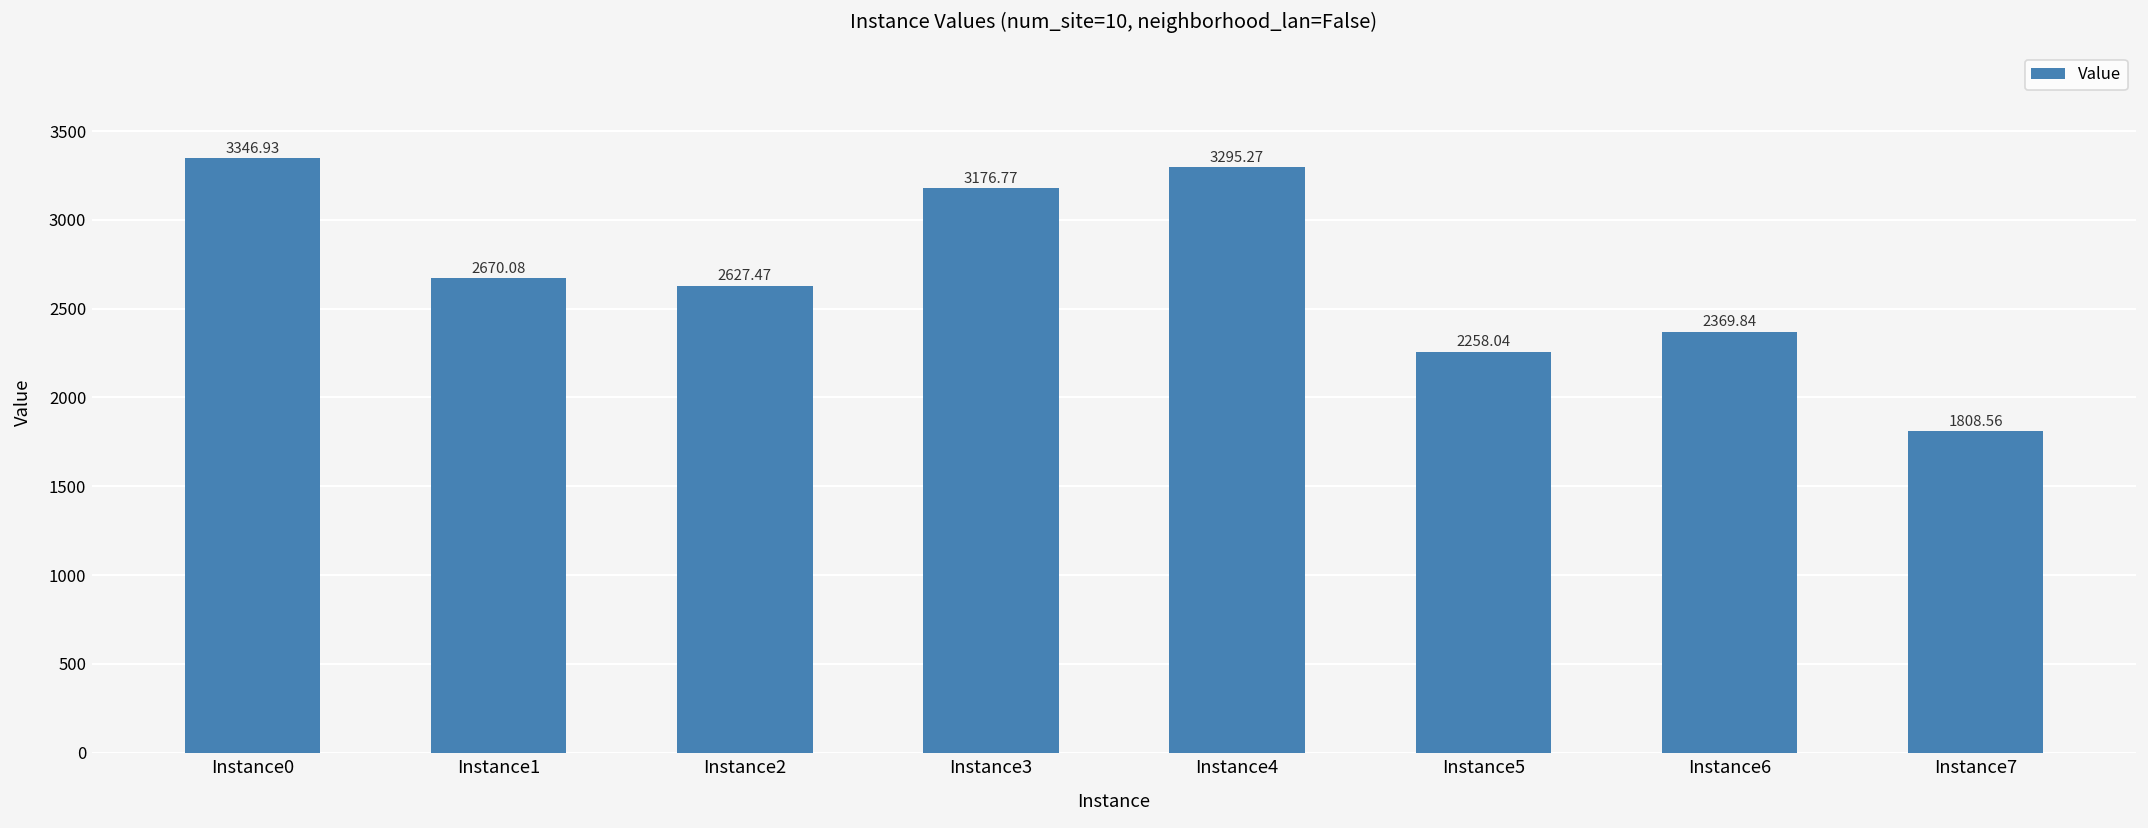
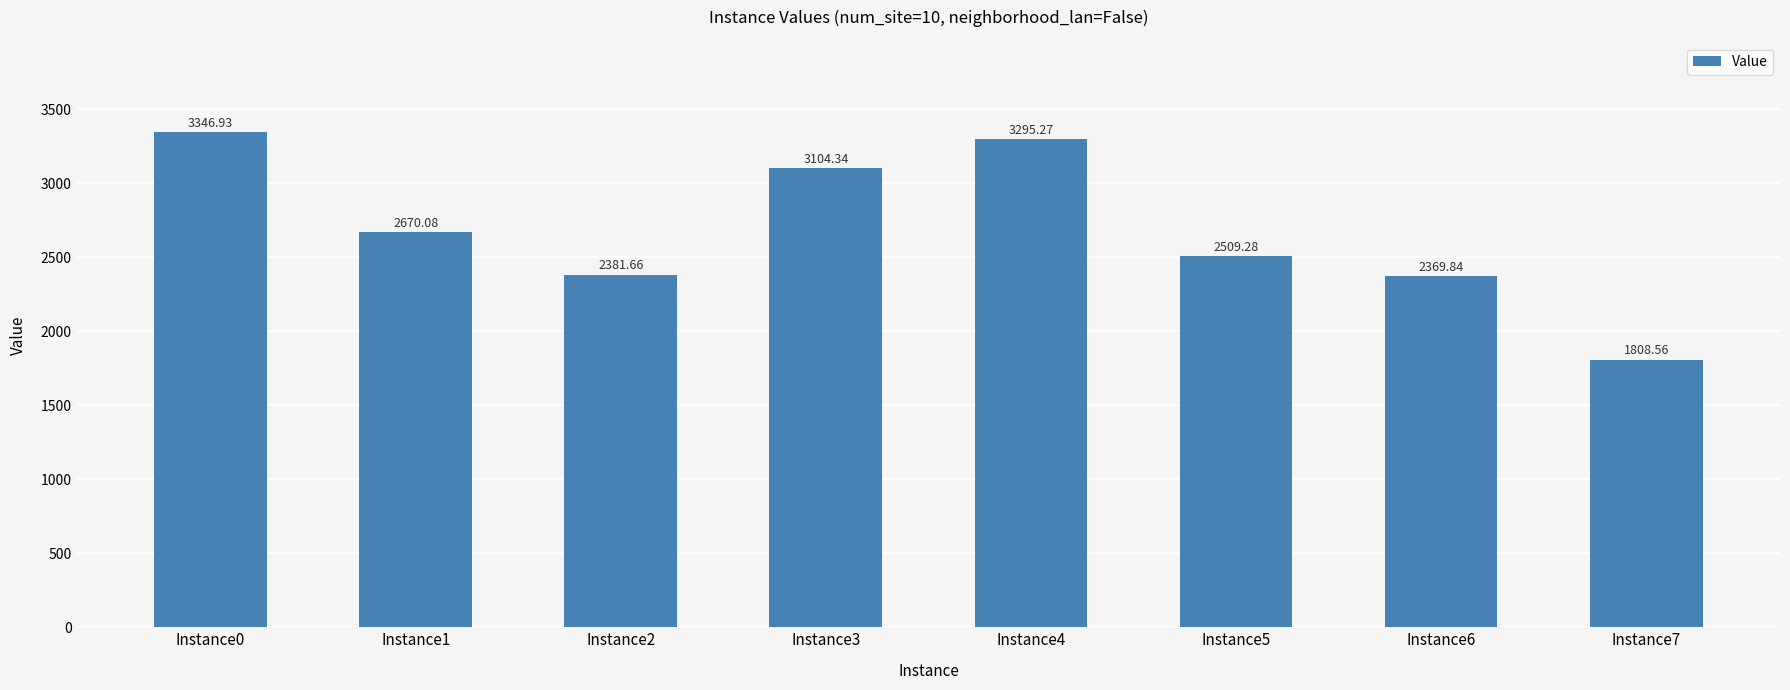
Instance2: 2627.47 -> 2381.66
Instance3: 3176.77 -> 3104.34
Instance5: 2258.04 -> 2509.28
